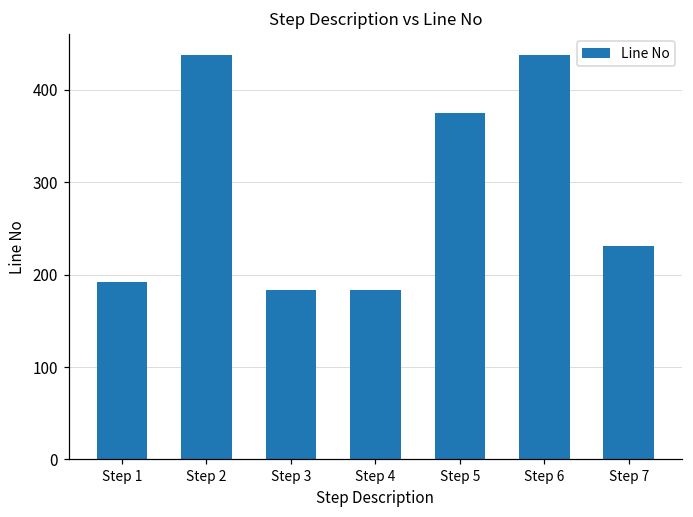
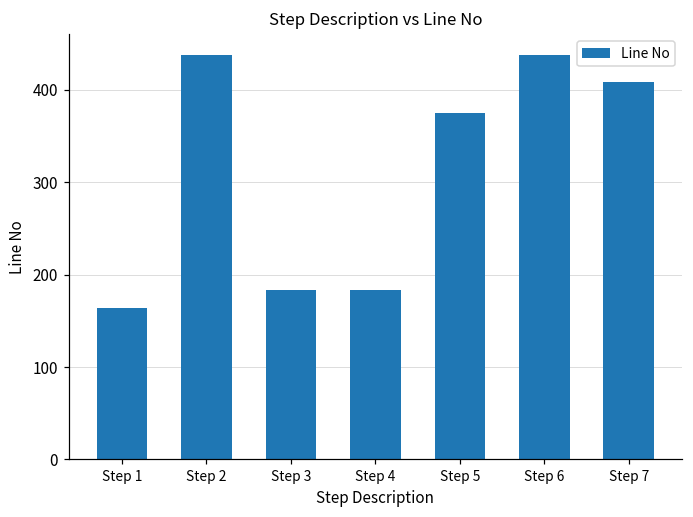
Step 1: 190 -> 160
Step 7: 230 -> 410
